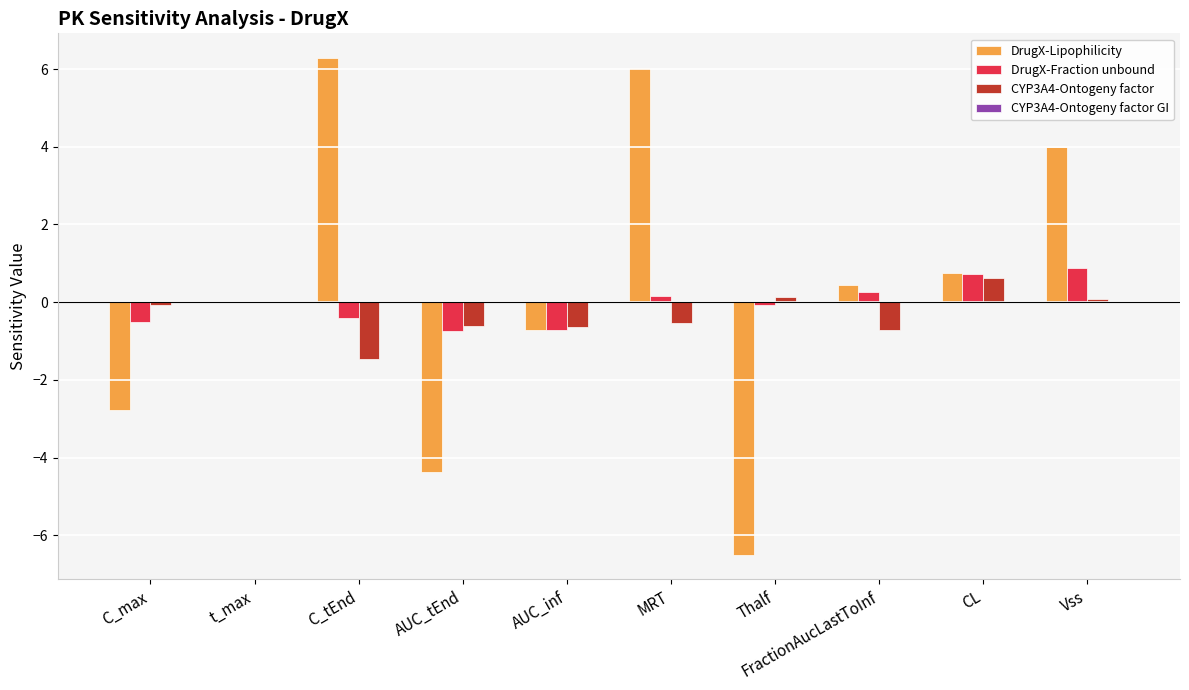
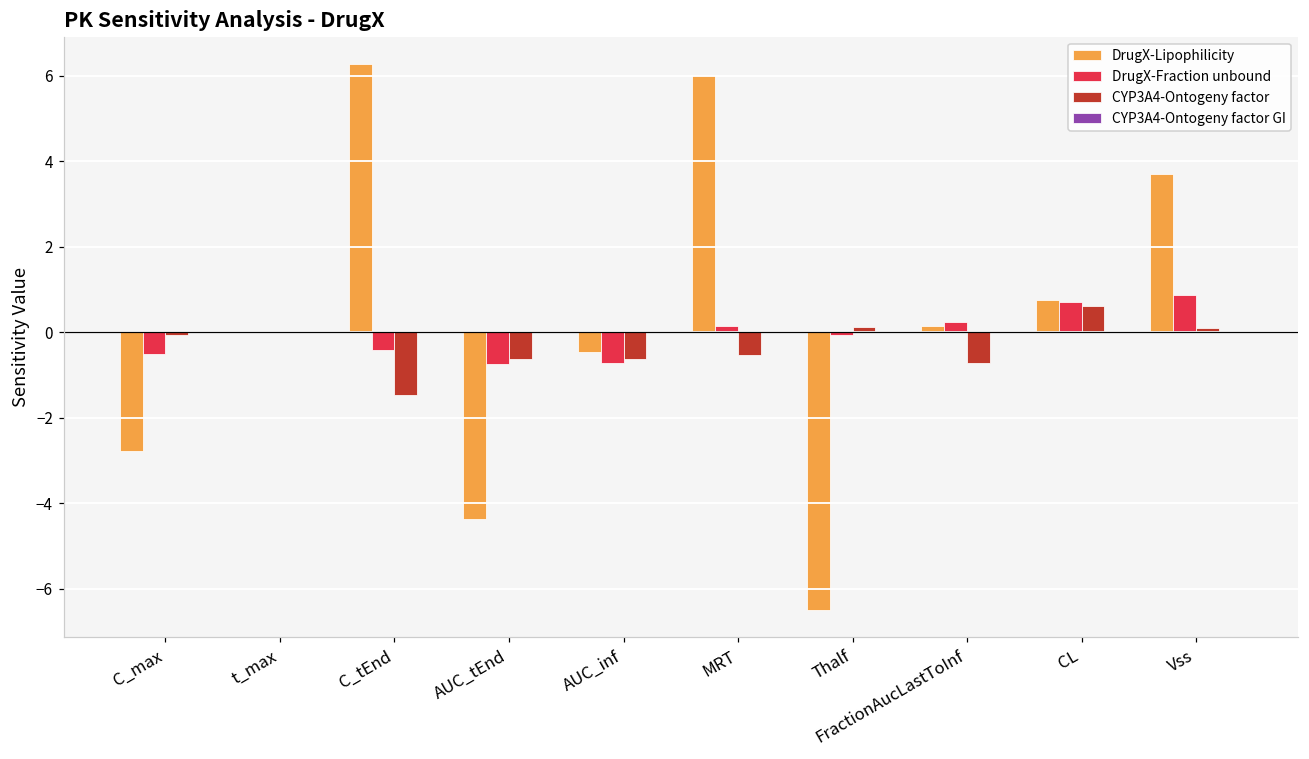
DrugX-Lipophilicity, AUC_inf: -0.7 -> -0.5
DrugX-Lipophilicity, FractionAucLastToInf: 0.4 -> 0.2
DrugX-Lipophilicity, Vss: 4.0 -> 3.7
